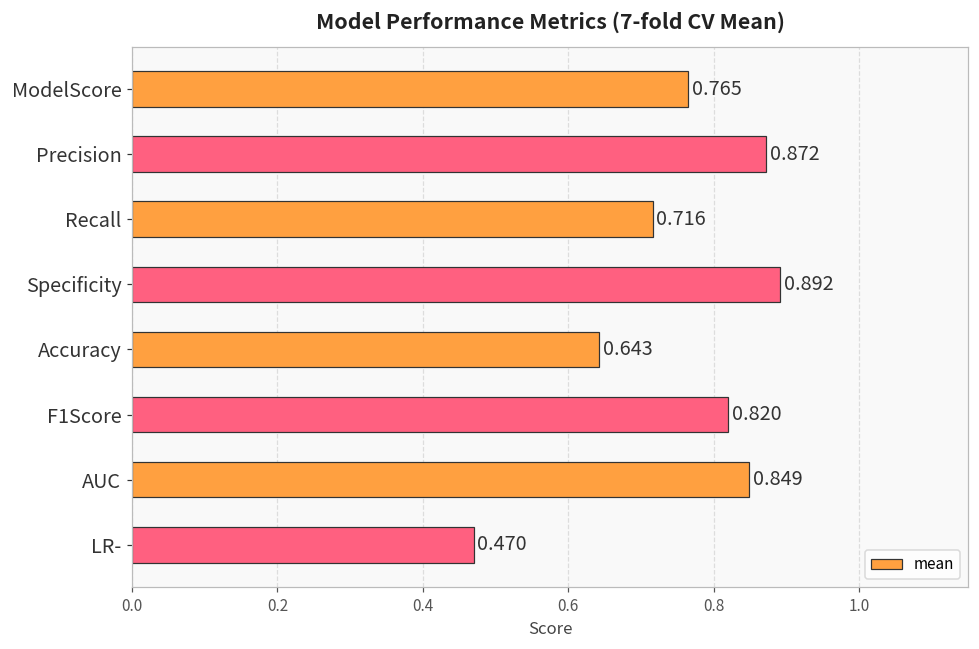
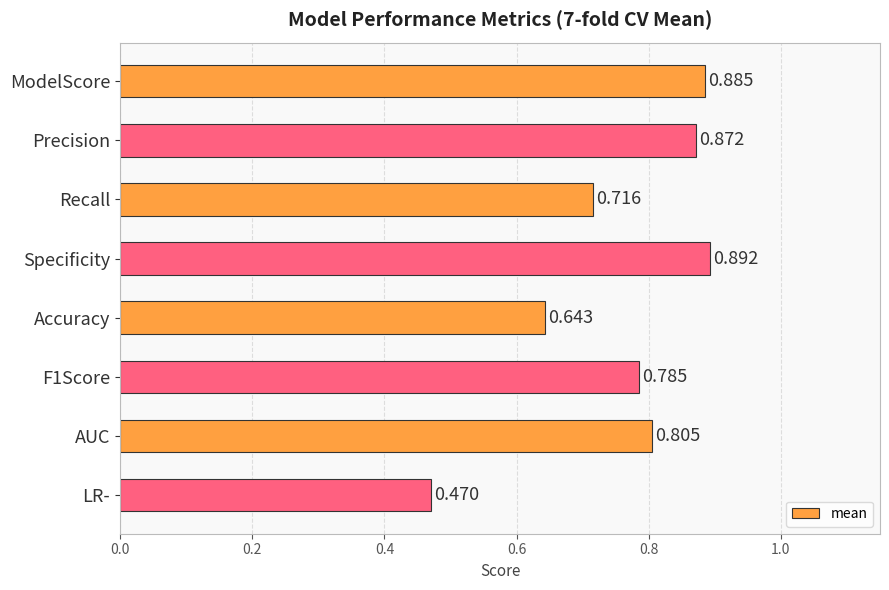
ModelScore: 0.765 -> 0.885
F1Score: 0.820 -> 0.785
AUC: 0.849 -> 0.805
